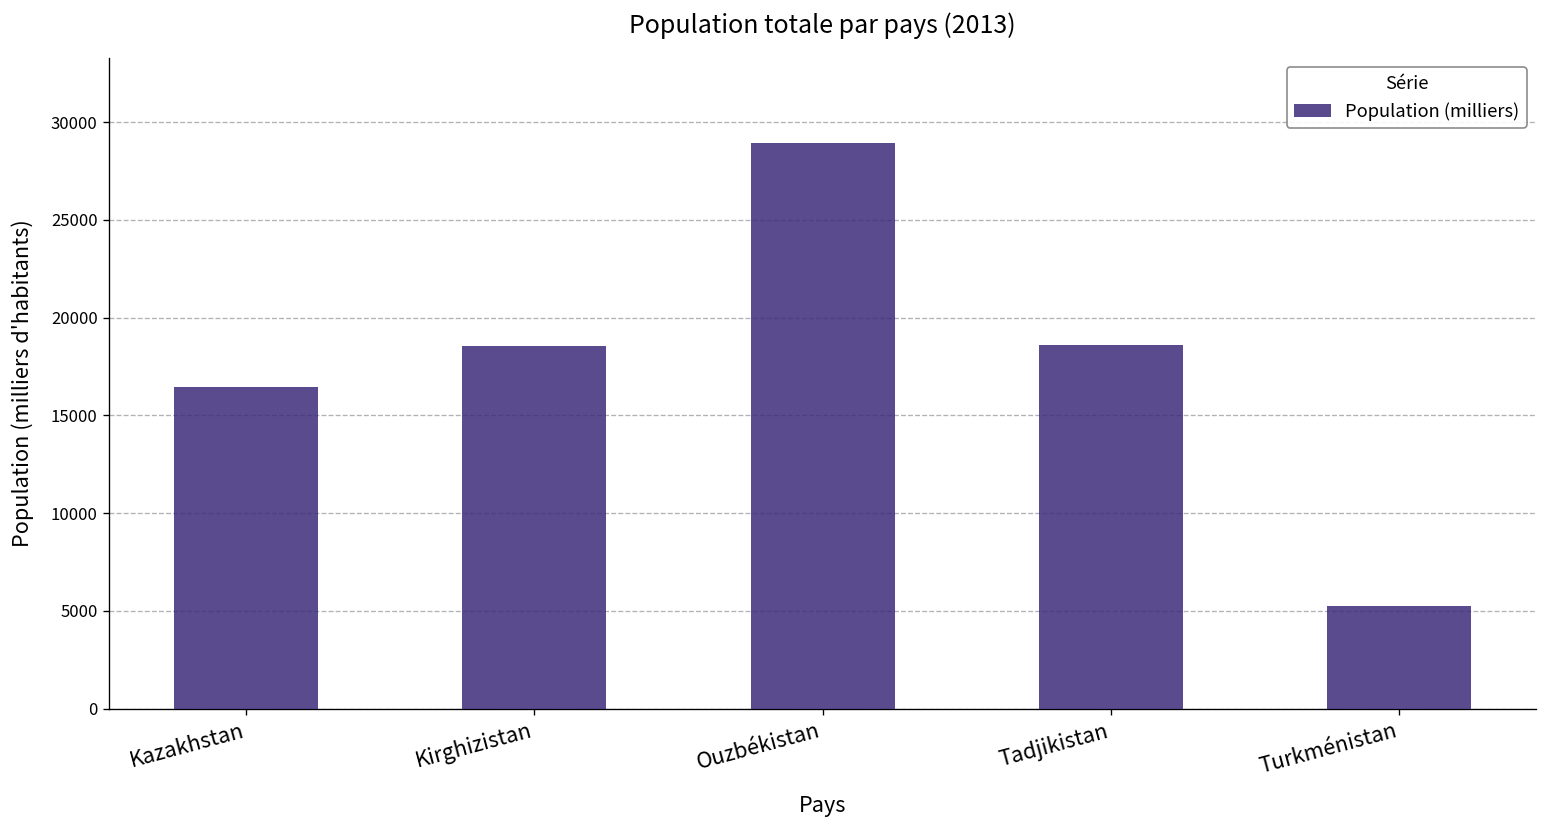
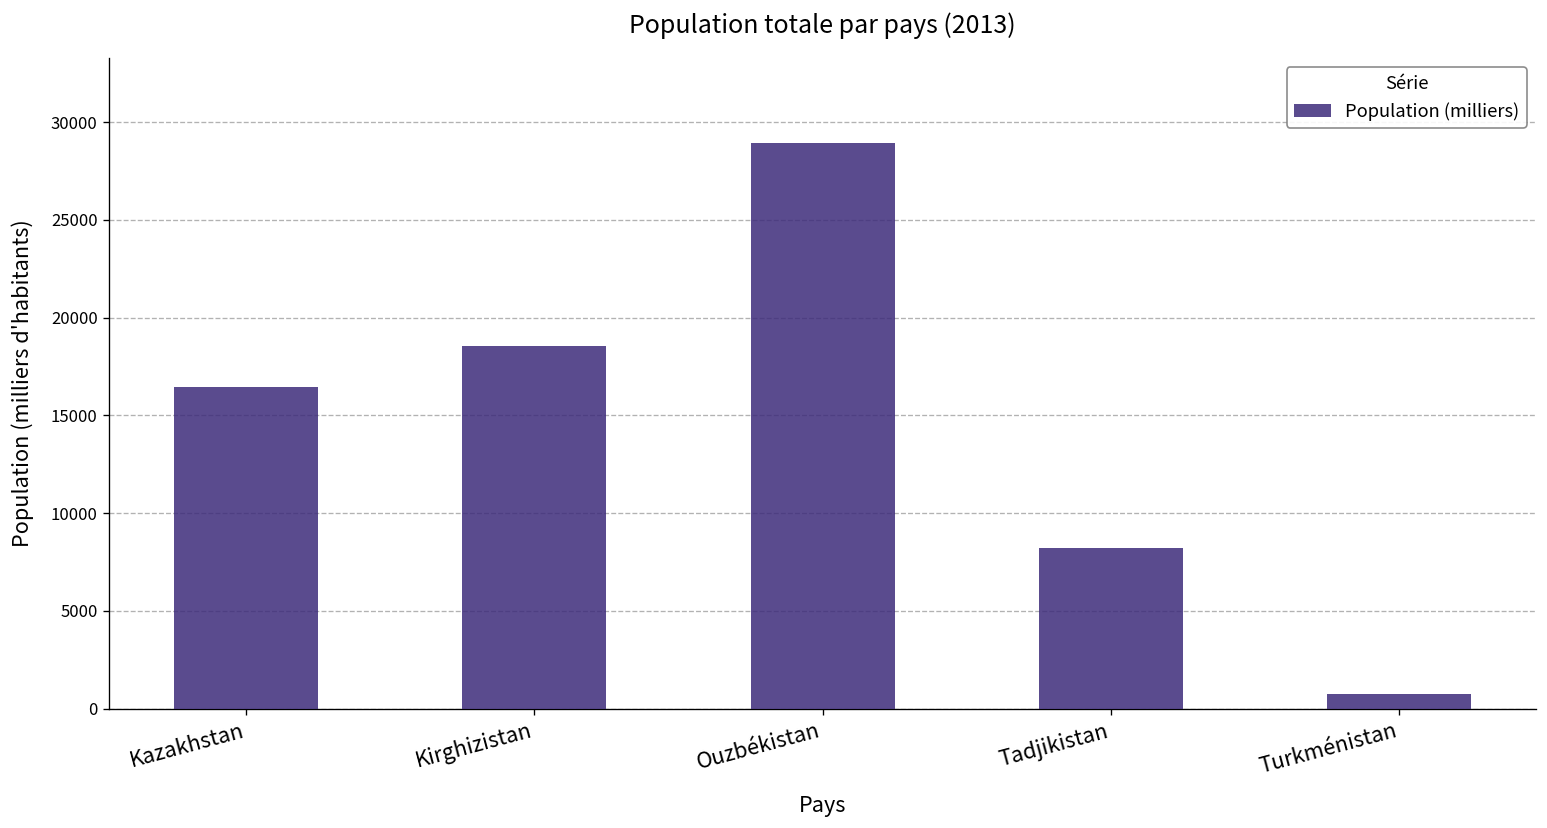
Tadjikistan: 18600 -> 8200
Turkménistan: 5200 -> 800
